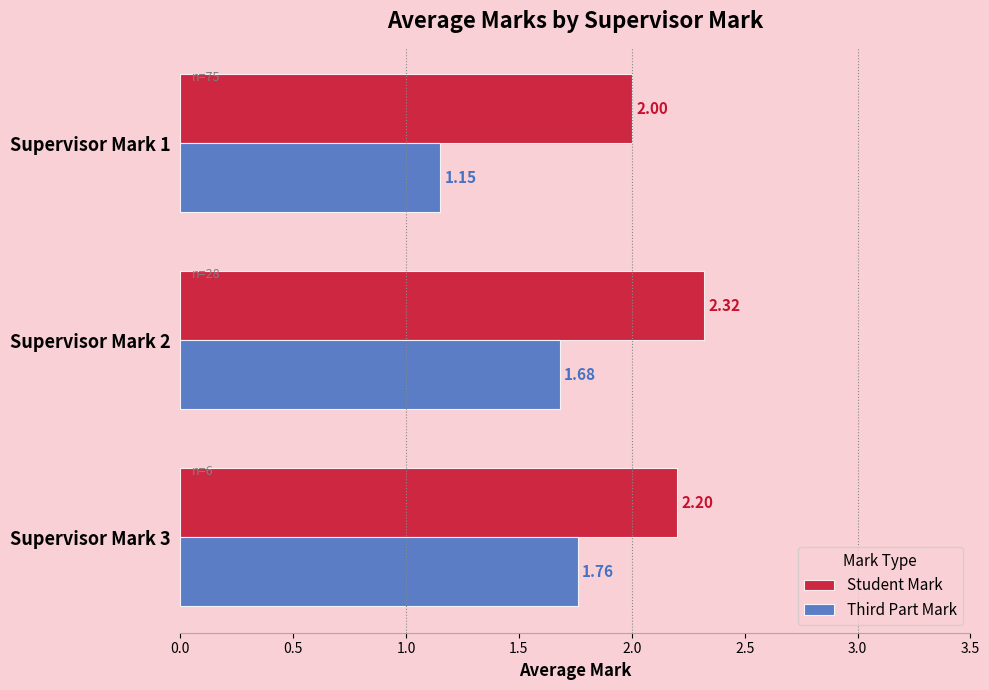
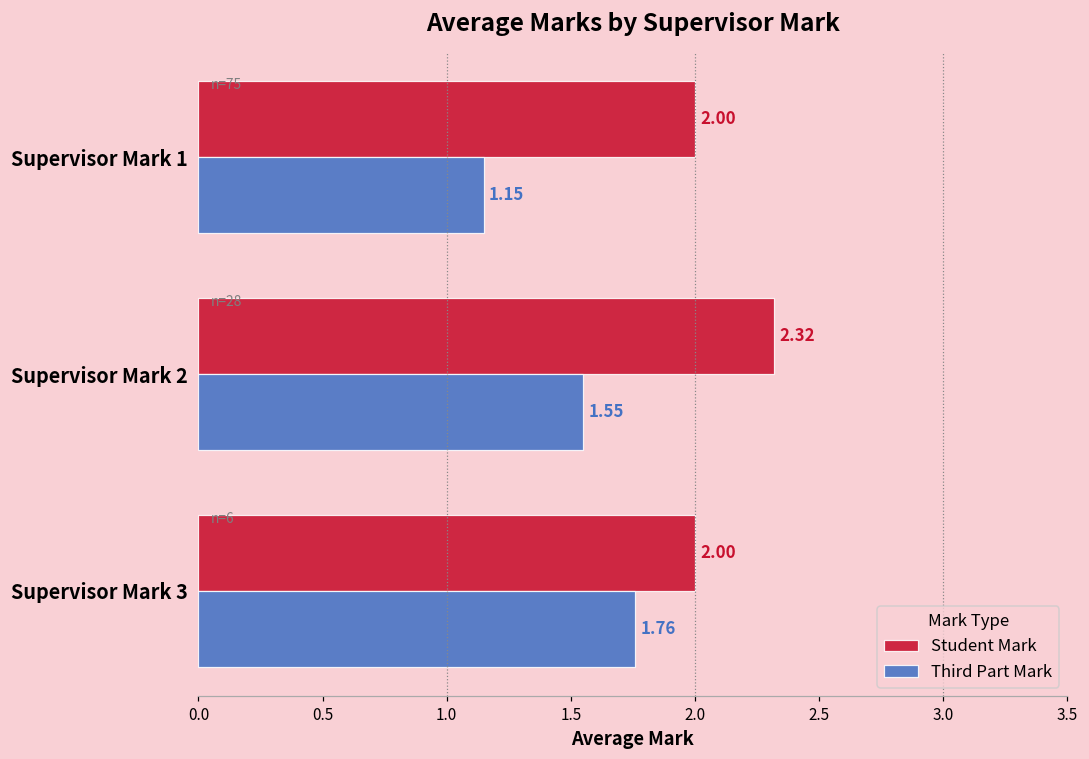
Third Part Mark, Supervisor Mark 2: 1.68 -> 1.55
Student Mark, Supervisor Mark 3: 2.20 -> 2.00
